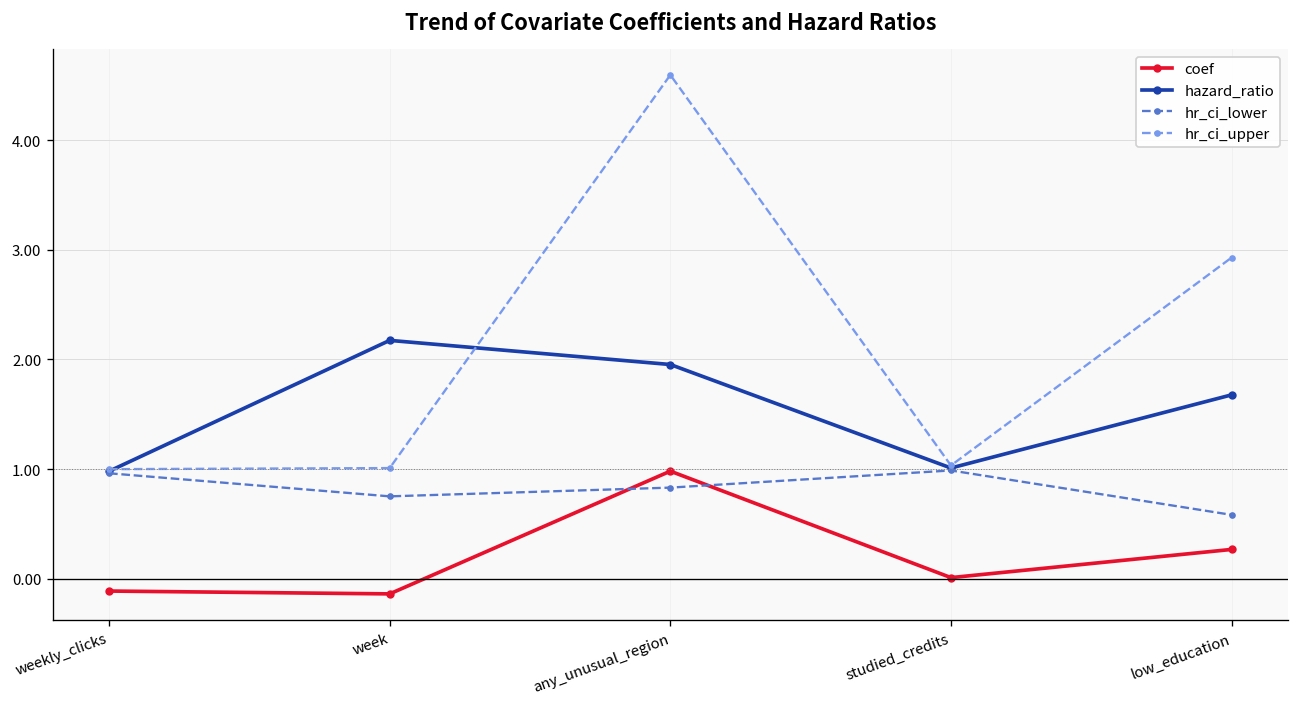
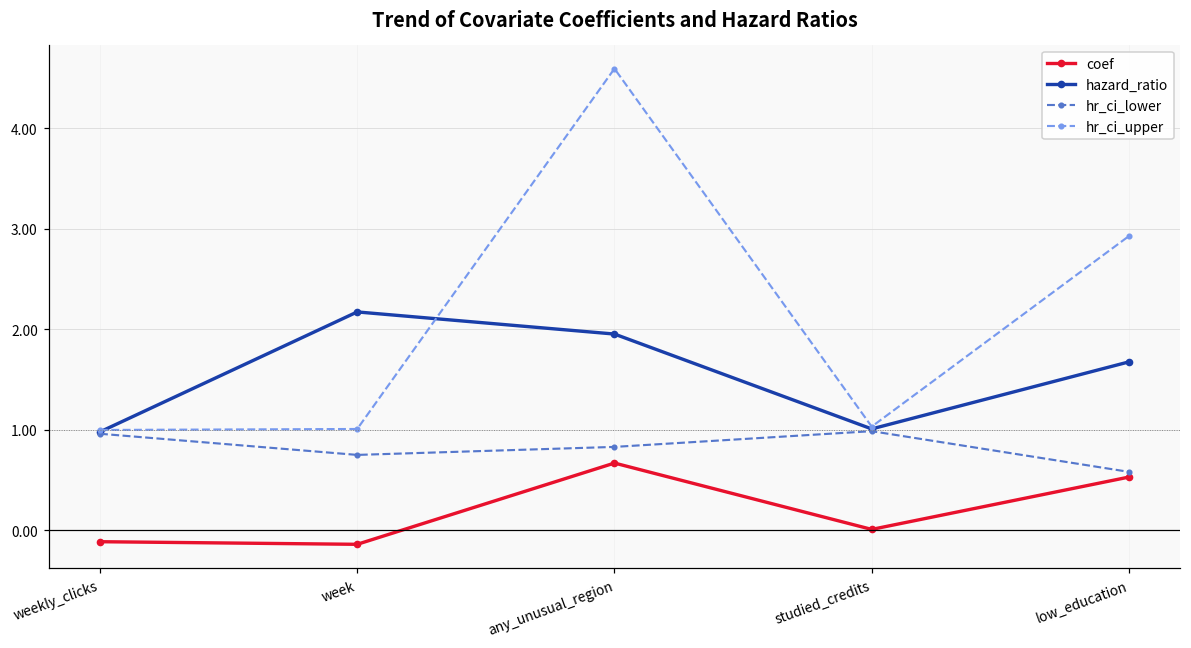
coef, any_unusual_region: 1.0 -> 0.7
coef, low_education: 0.3 -> 0.5
